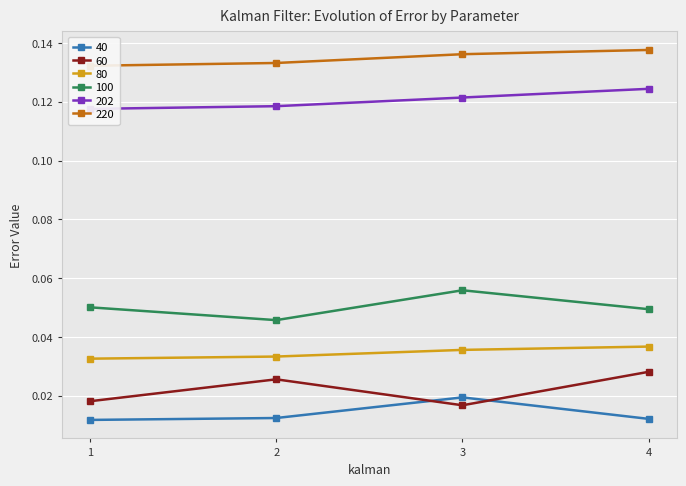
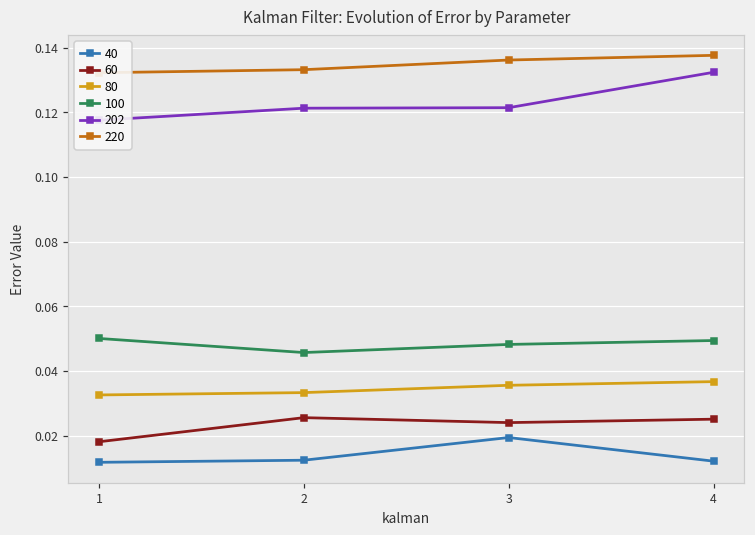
202, 2: 0.119 -> 0.121
60, 3: 0.017 -> 0.024
100, 3: 0.056 -> 0.048
60, 4: 0.028 -> 0.025
202, 4: 0.124 -> 0.132
